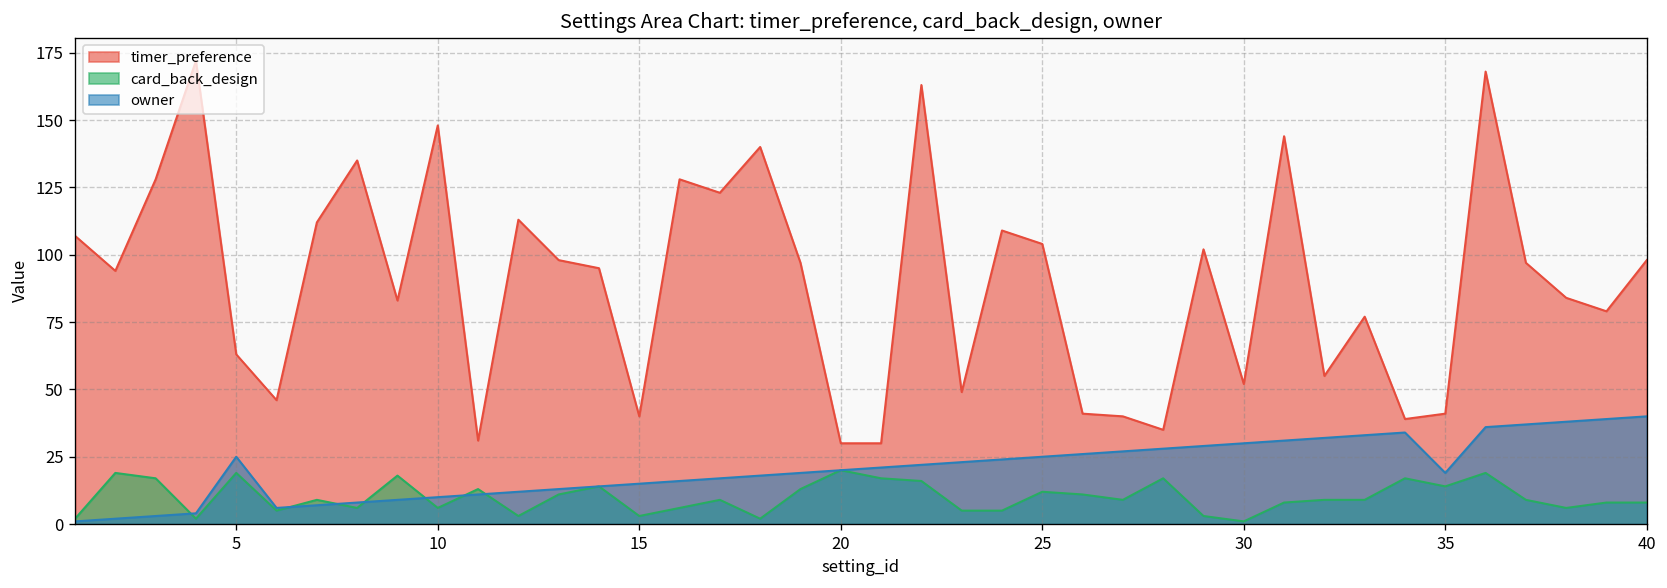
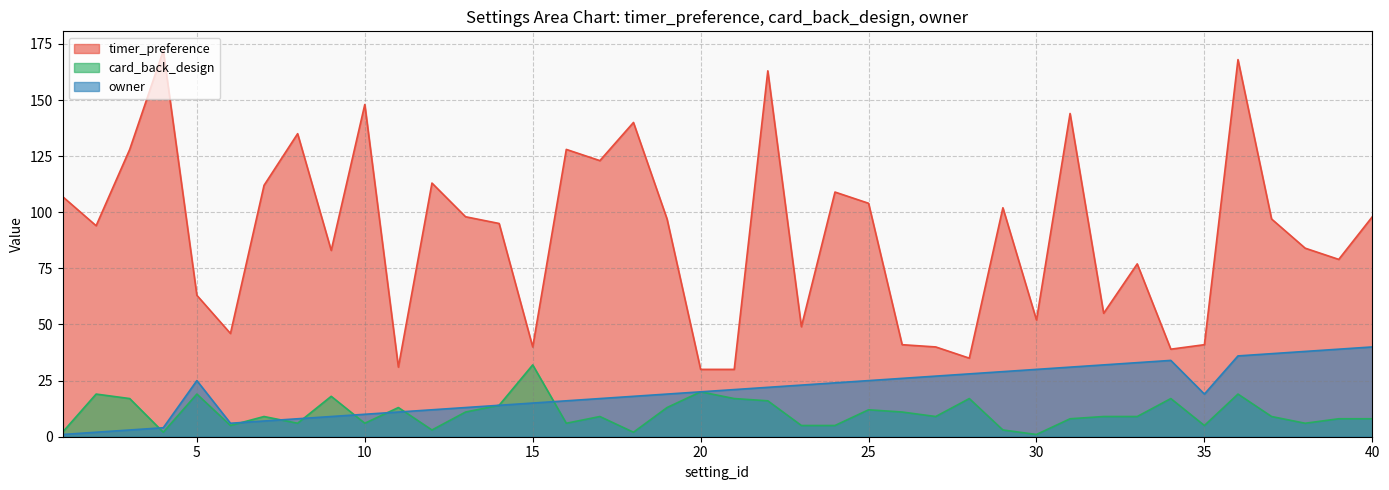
card_back_design, 15: 3 -> 32
card_back_design, 35: 14 -> 5
